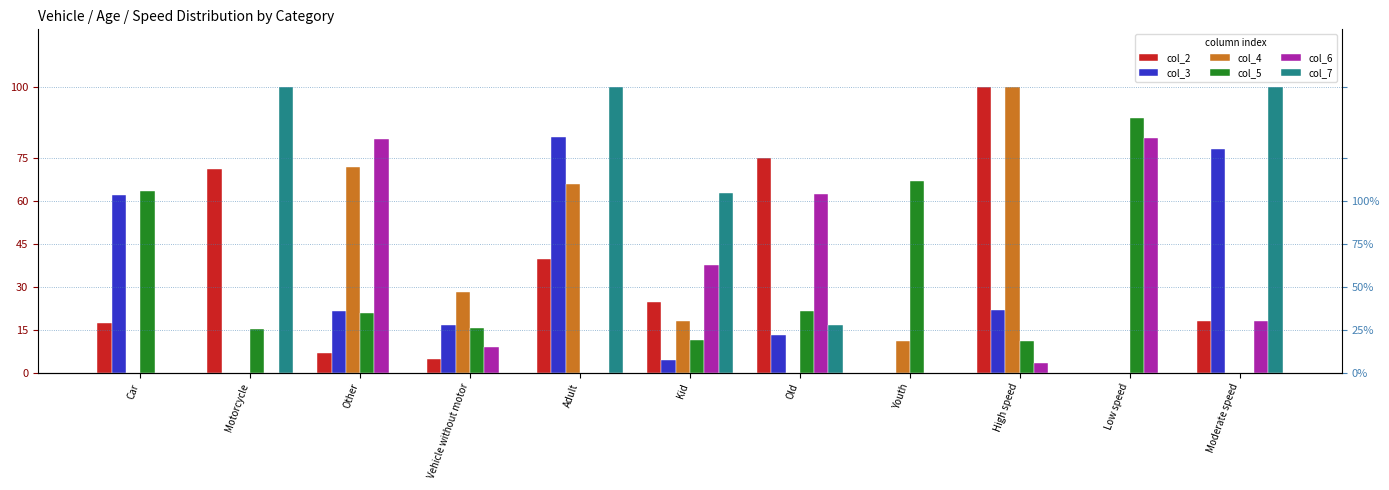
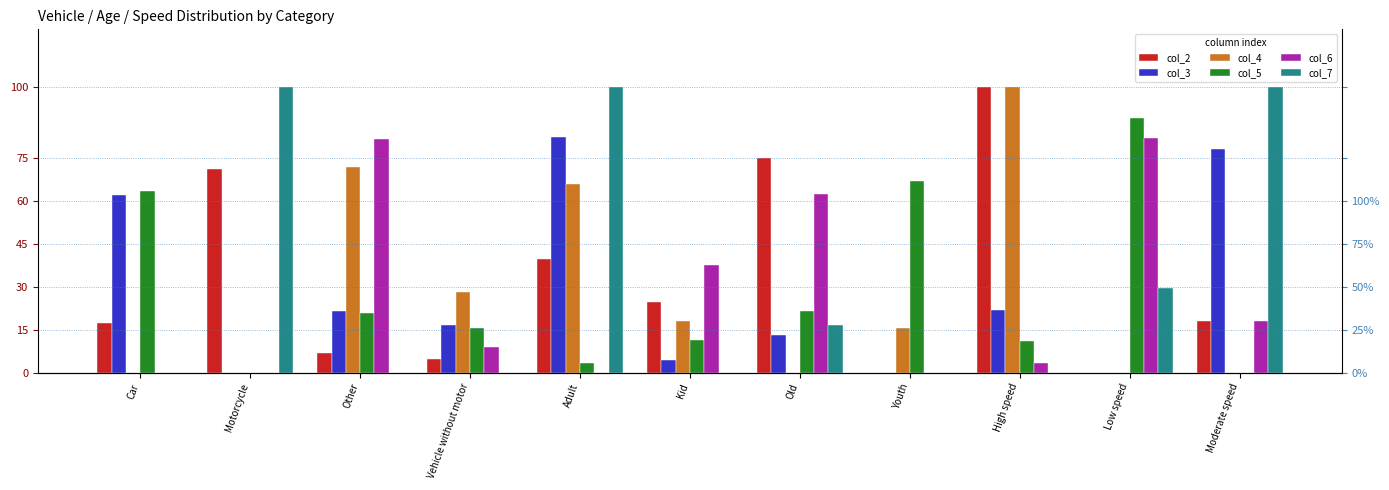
col_5, Motorcycle: 15 -> 0
col_5, Adult: 0 -> 3
col_7, Kid: 63 -> 0
col_4, Youth: 11 -> 16
col_7, Low speed: 0 -> 30
